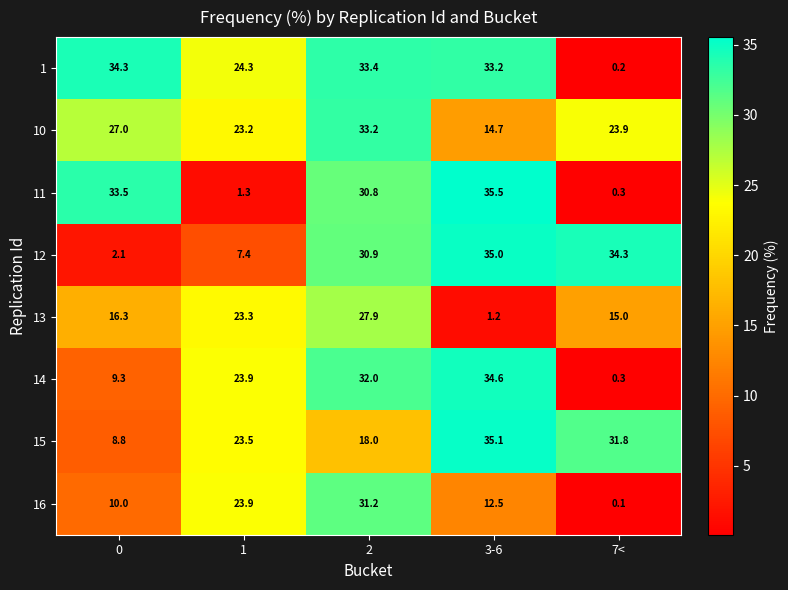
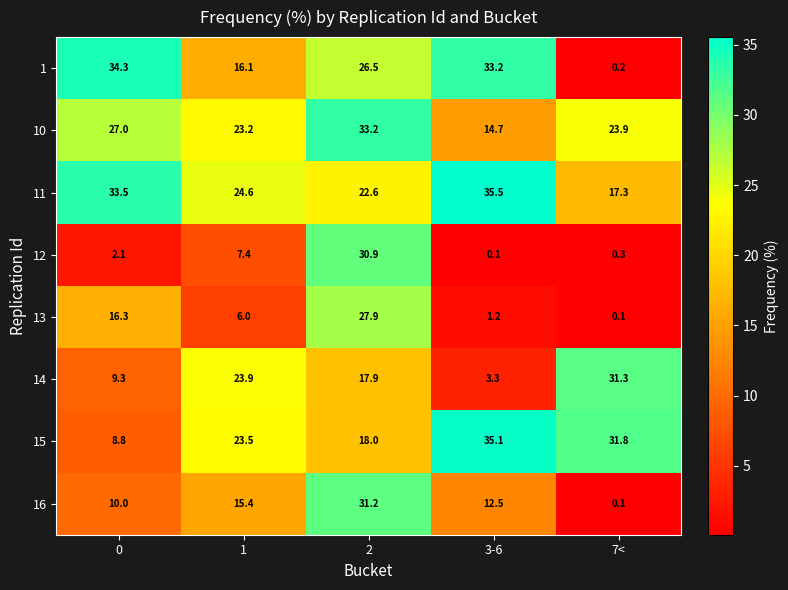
1, 1: 24.3 -> 16.1
1, 2: 33.4 -> 26.5
11, 1: 1.3 -> 24.6
11, 2: 30.8 -> 22.6
11, 7<: 0.3 -> 17.3
12, 3-6: 35.0 -> 0.1
12, 7<: 34.3 -> 0.3
13, 1: 23.3 -> 6.0
13, 7<: 15.0 -> 0.1
14, 2: 32.0 -> 17.9
14, 3-6: 34.6 -> 3.3
14, 7<: 0.3 -> 31.3
16, 1: 23.9 -> 15.4
